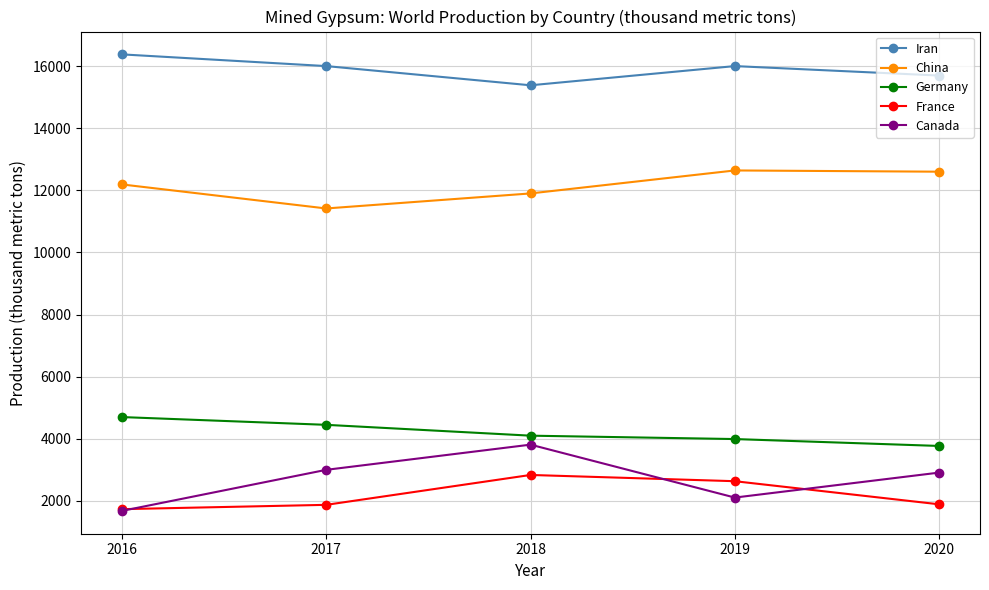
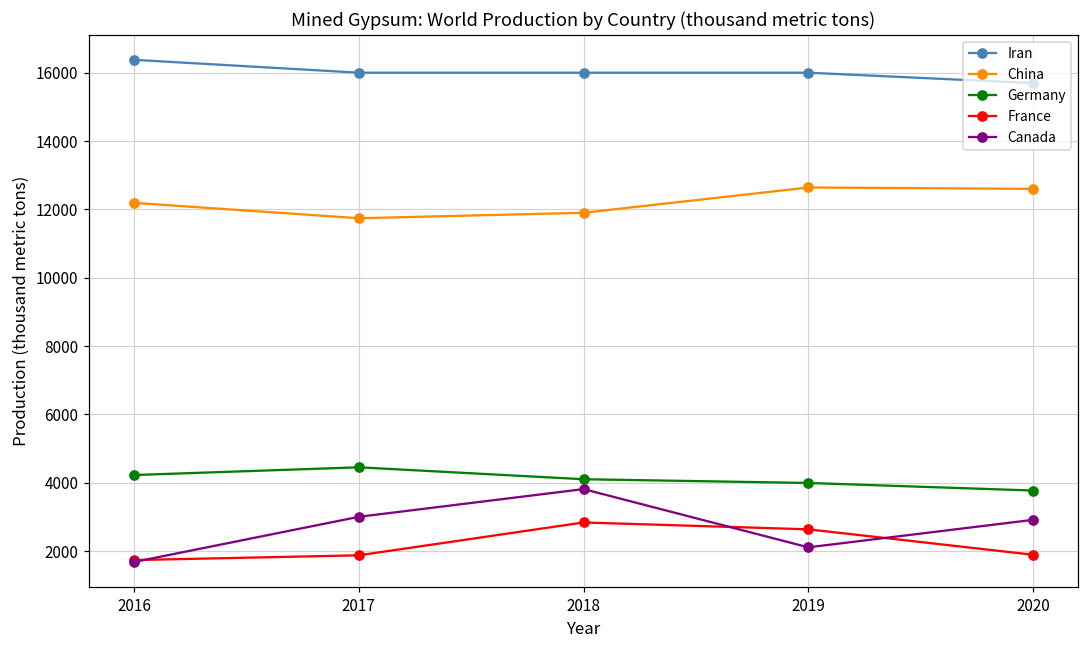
Germany, 2016: 4700 -> 4200
China, 2017: 11400 -> 11700
Iran, 2018: 15400 -> 16000
